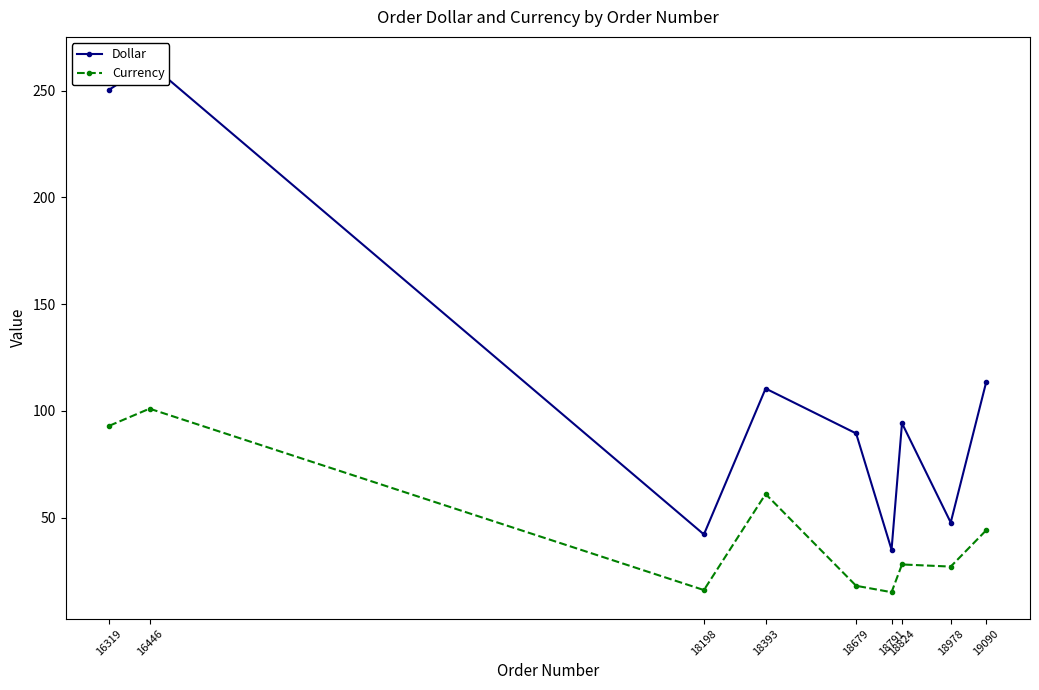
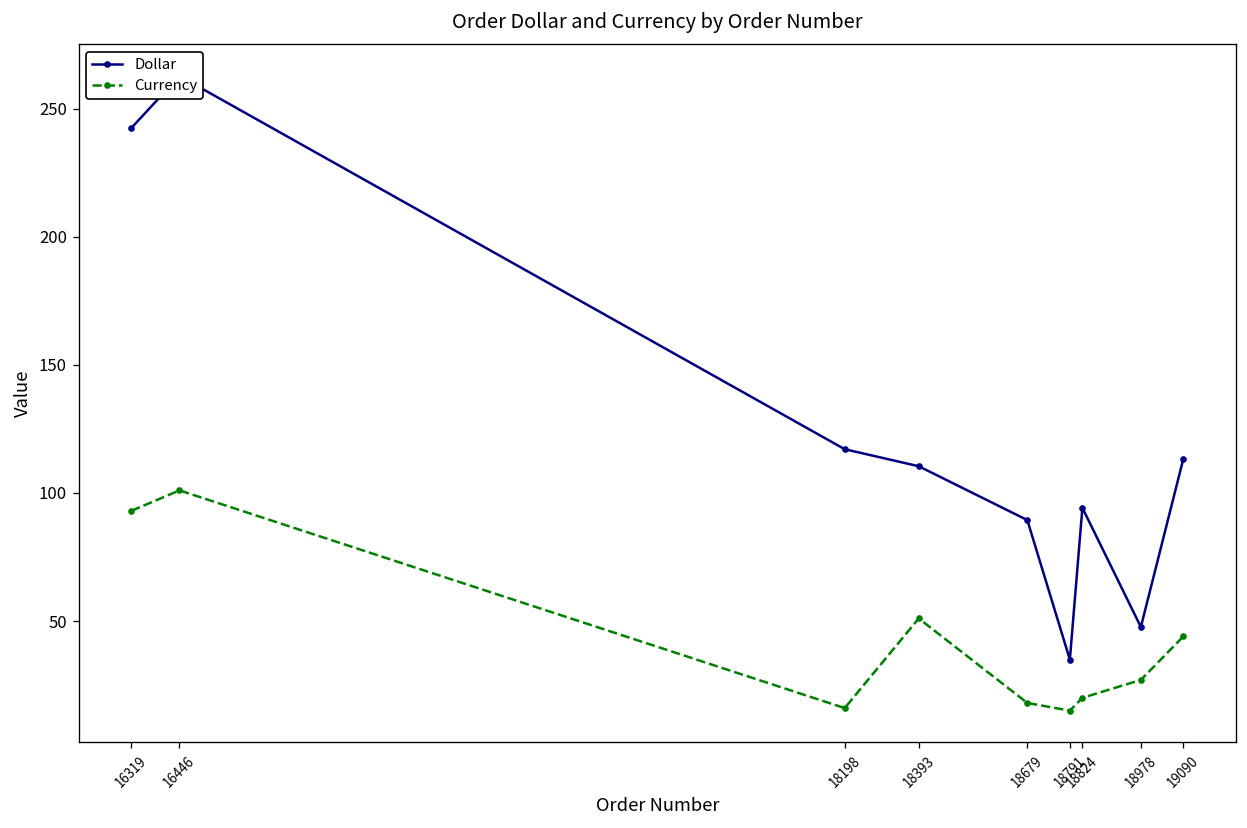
Dollar, 16319: 251 -> 242
Dollar, 18198: 42 -> 117
Currency, 18393: 61 -> 51
Currency, 18824: 28 -> 20
